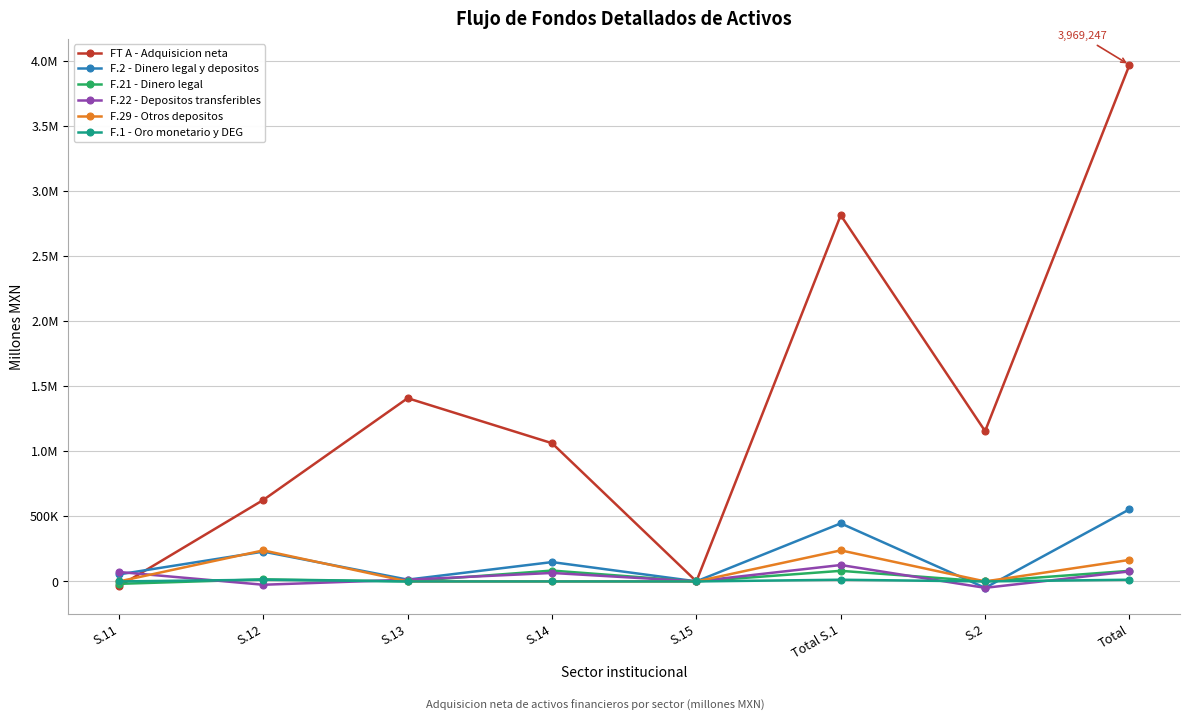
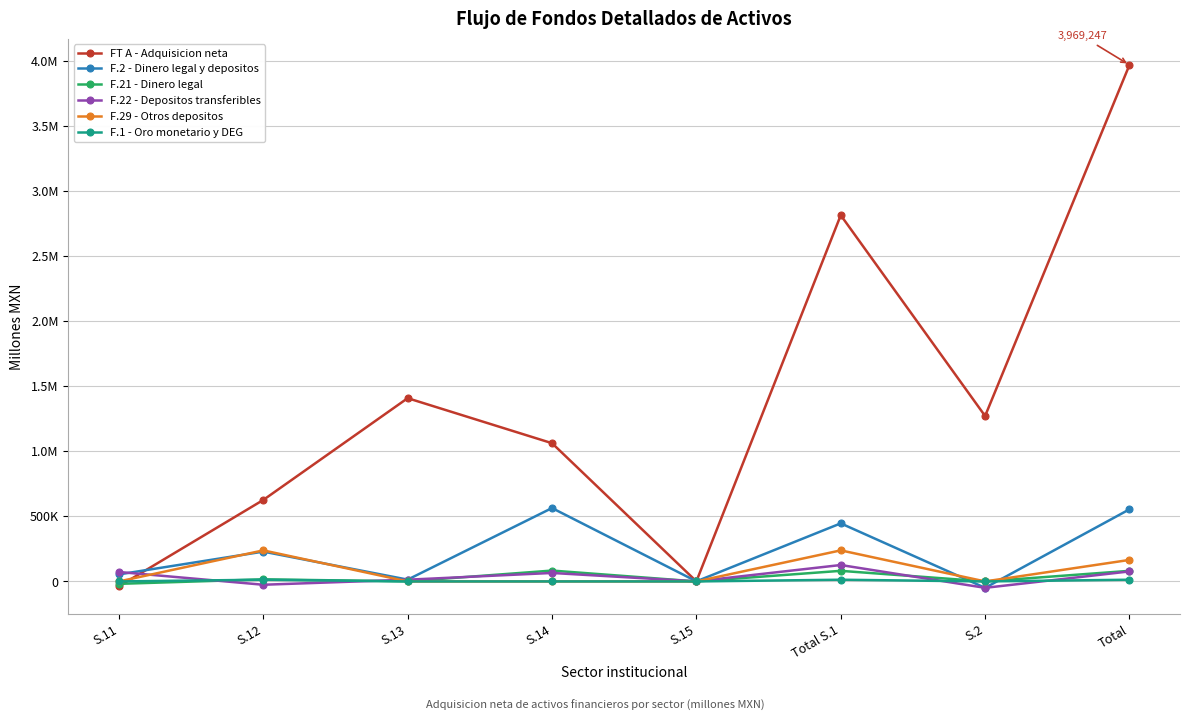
F.2 - Dinero legal y depositos, S.14: 150000 -> 560000
FT A - Adquisicion neta, S.2: 1150000 -> 1270000
